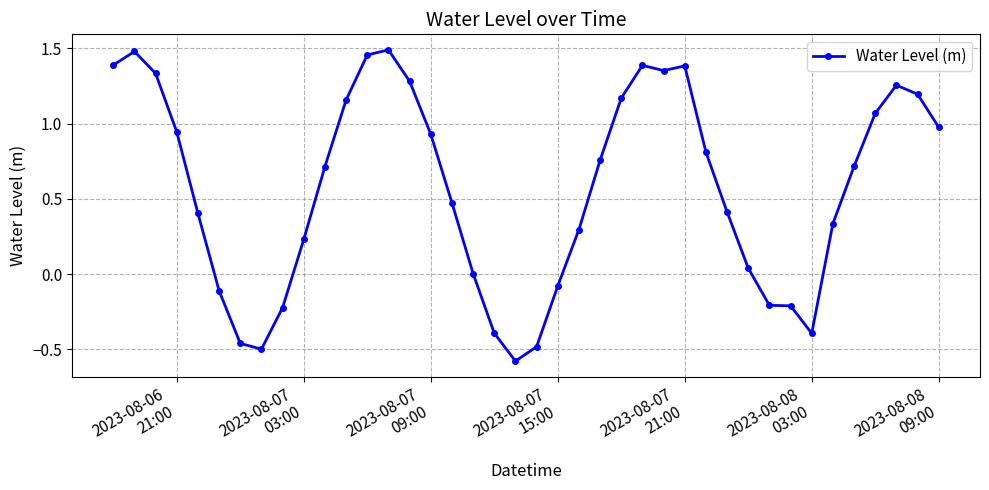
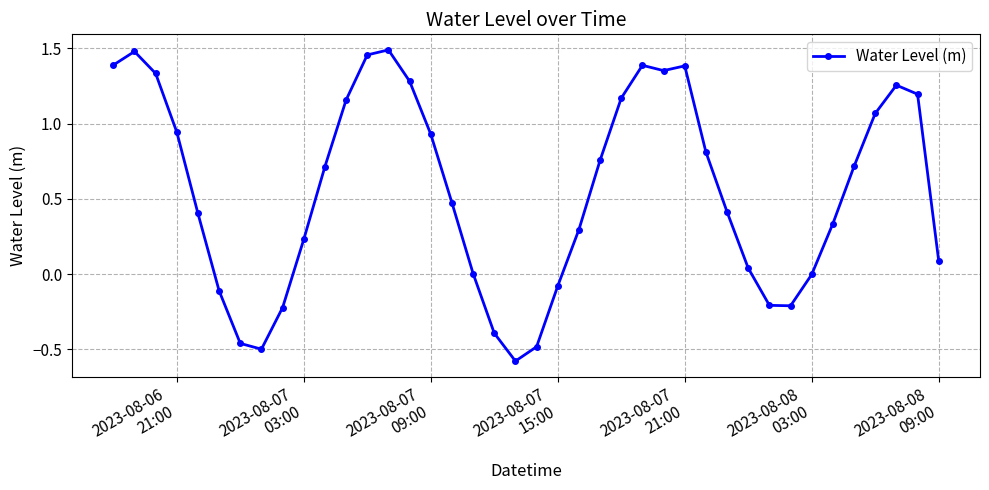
2023-08-08 03:00: -0.39 -> 0.00
2023-08-08 09:00: 0.98 -> 0.09
